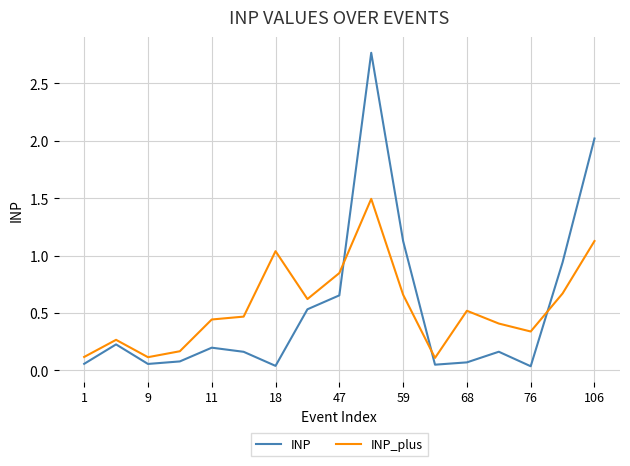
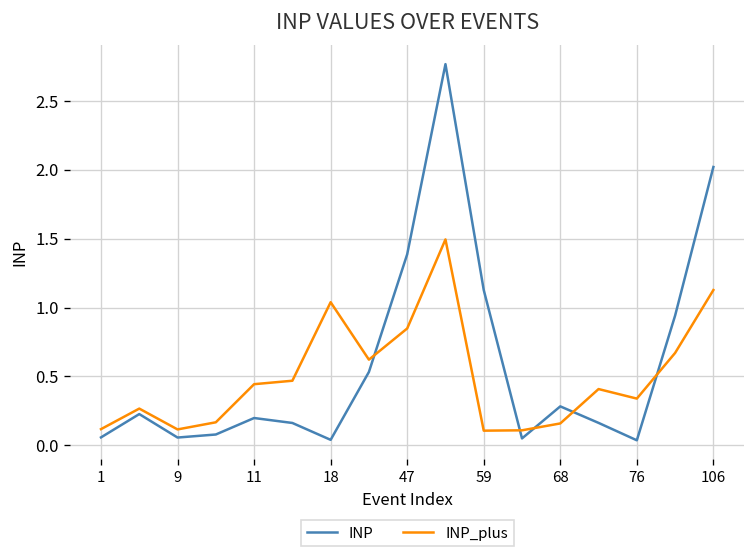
INP, 47: 0.65 -> 1.39
INP_plus, 59: 0.66 -> 0.11
INP, 68: 0.07 -> 0.28
INP_plus, 68: 0.52 -> 0.16
